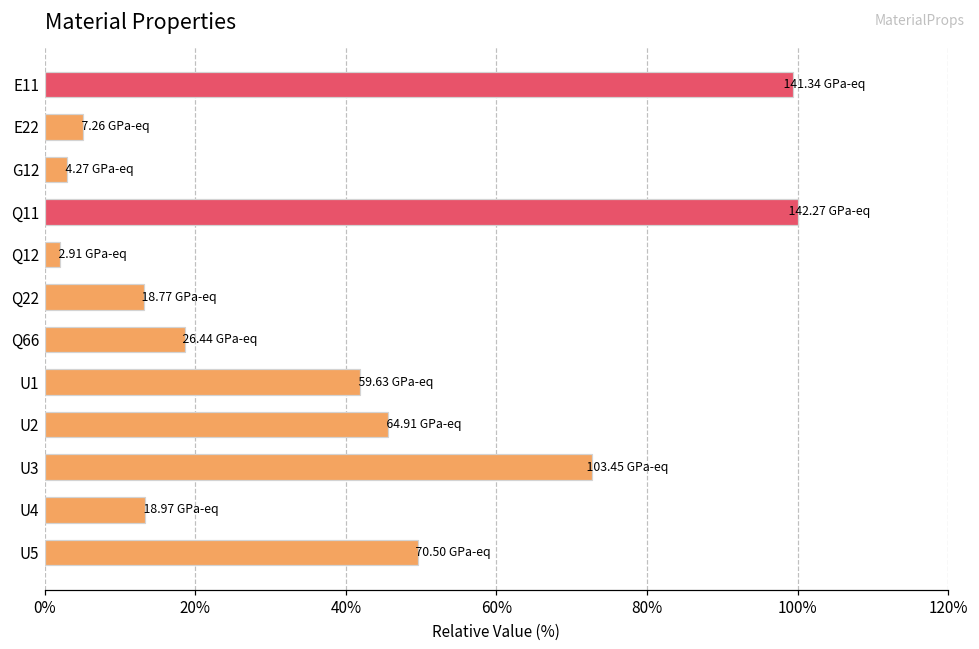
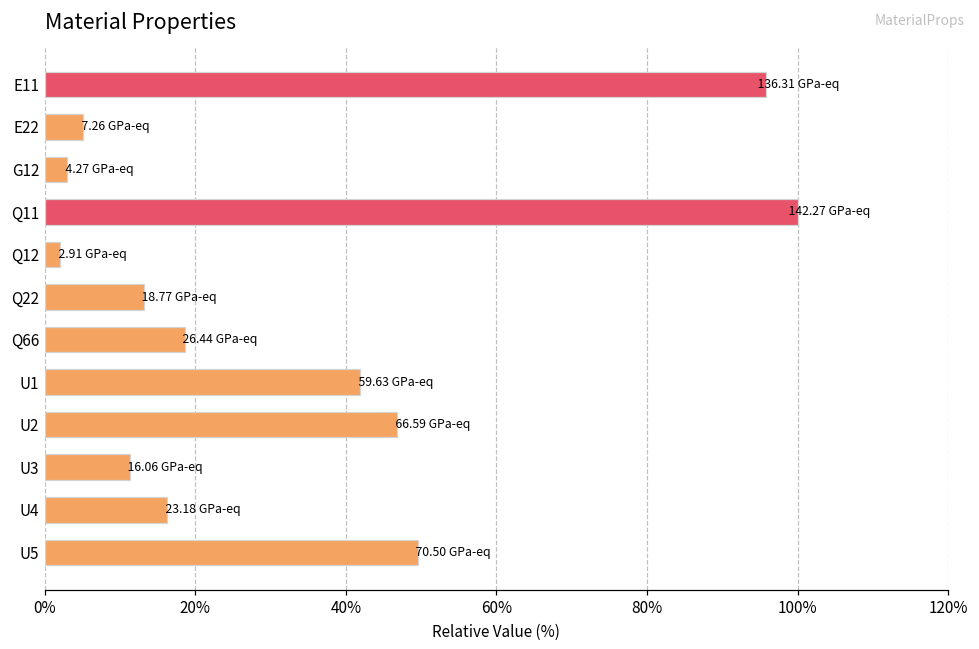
E11: 141.34 -> 136.31
U2: 64.91 -> 66.59
U3: 103.45 -> 16.06
U4: 18.97 -> 23.18
